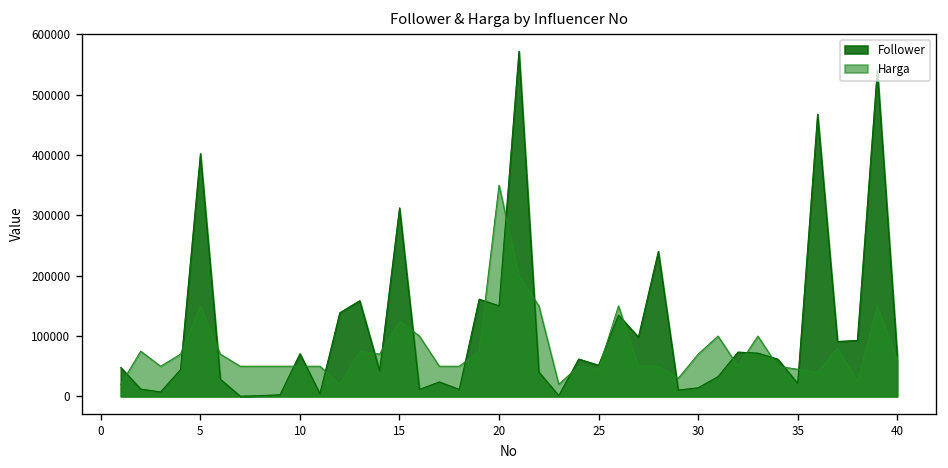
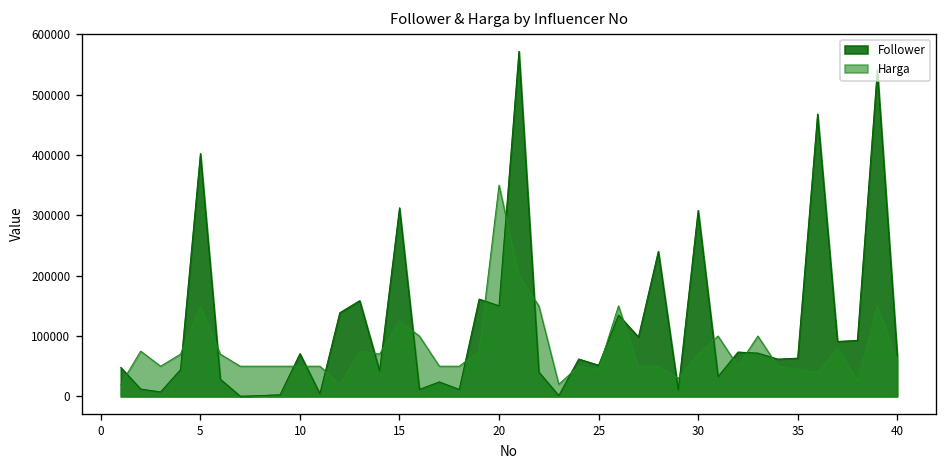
Follower, 30: 10000 -> 310000
Follower, 35: 20000 -> 60000
